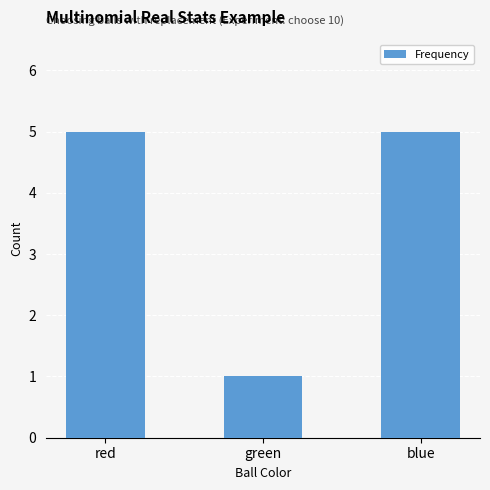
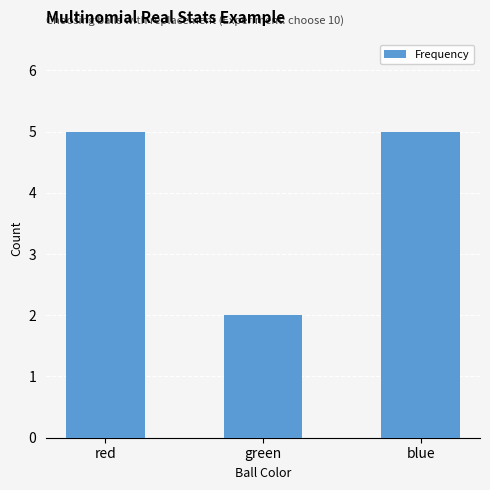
green: 1 -> 2
